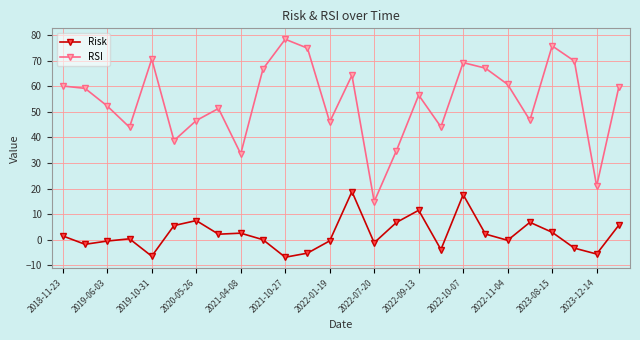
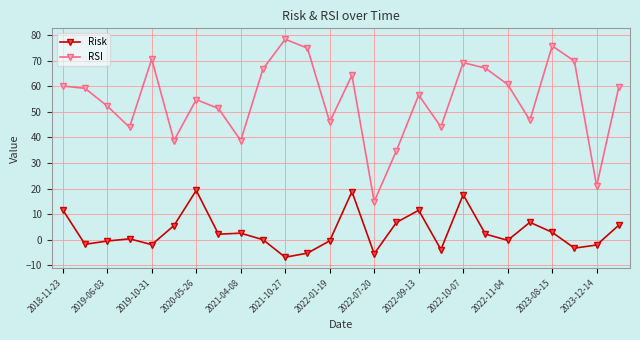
Risk, 2018-11-23: 1 -> 12
Risk, 2019-10-31: -6 -> -2
Risk, 2020-05-26: 7 -> 19
RSI, 2020-05-26: 47 -> 55
RSI, 2021-04-08: 34 -> 39
Risk, 2022-07-20: -1 -> -6
Risk, 2023-12-14: -6 -> -2
